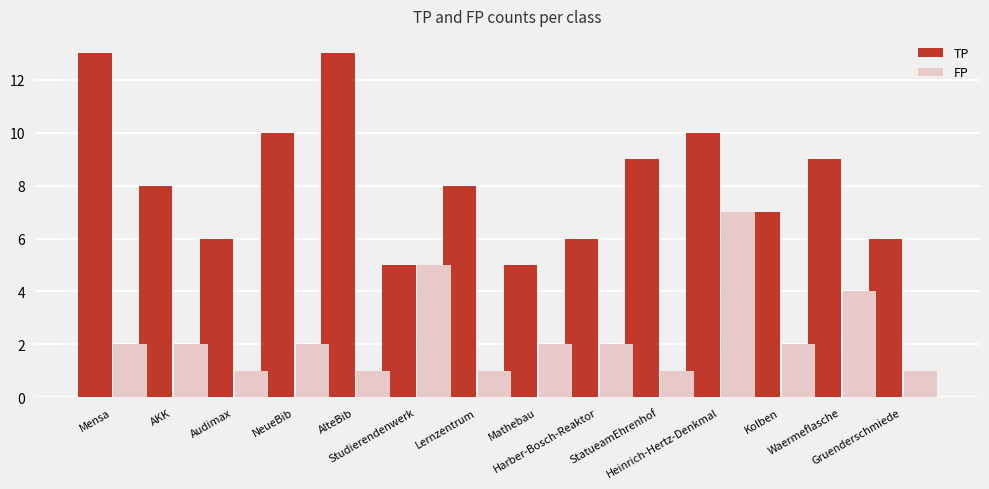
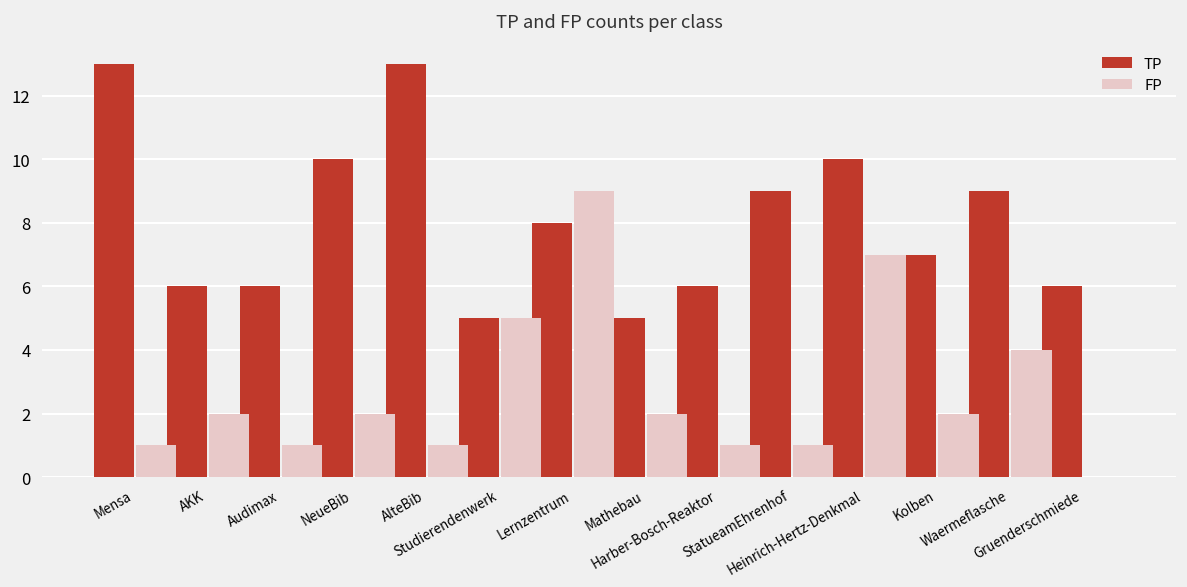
FP, Mensa: 2 -> 1
TP, AKK: 8 -> 6
FP, Lernzentrum: 1 -> 9
FP, Harber-Bosch-Reaktor: 2 -> 1
FP, Gruenderschmiede: 1 -> 0
